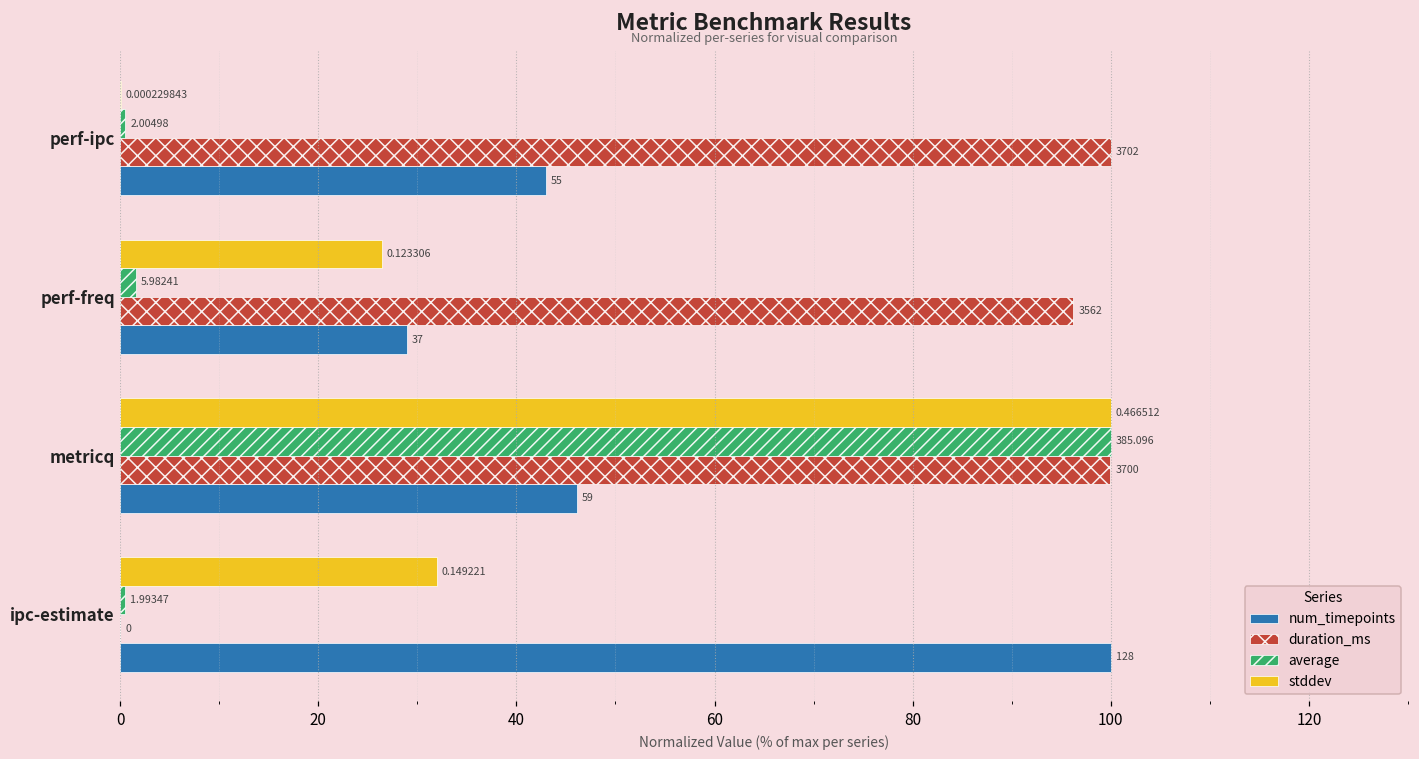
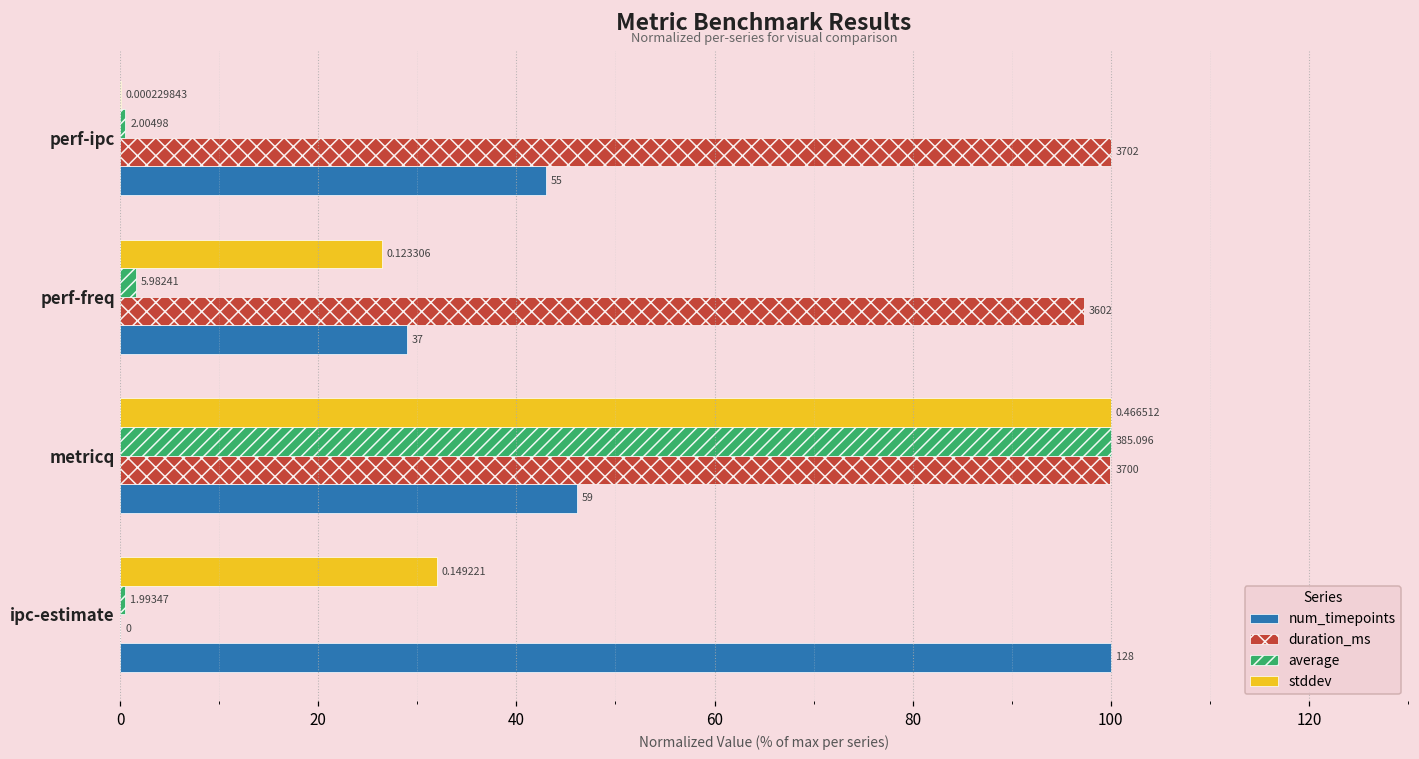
duration_ms, perf-freq: 3562 -> 3602
